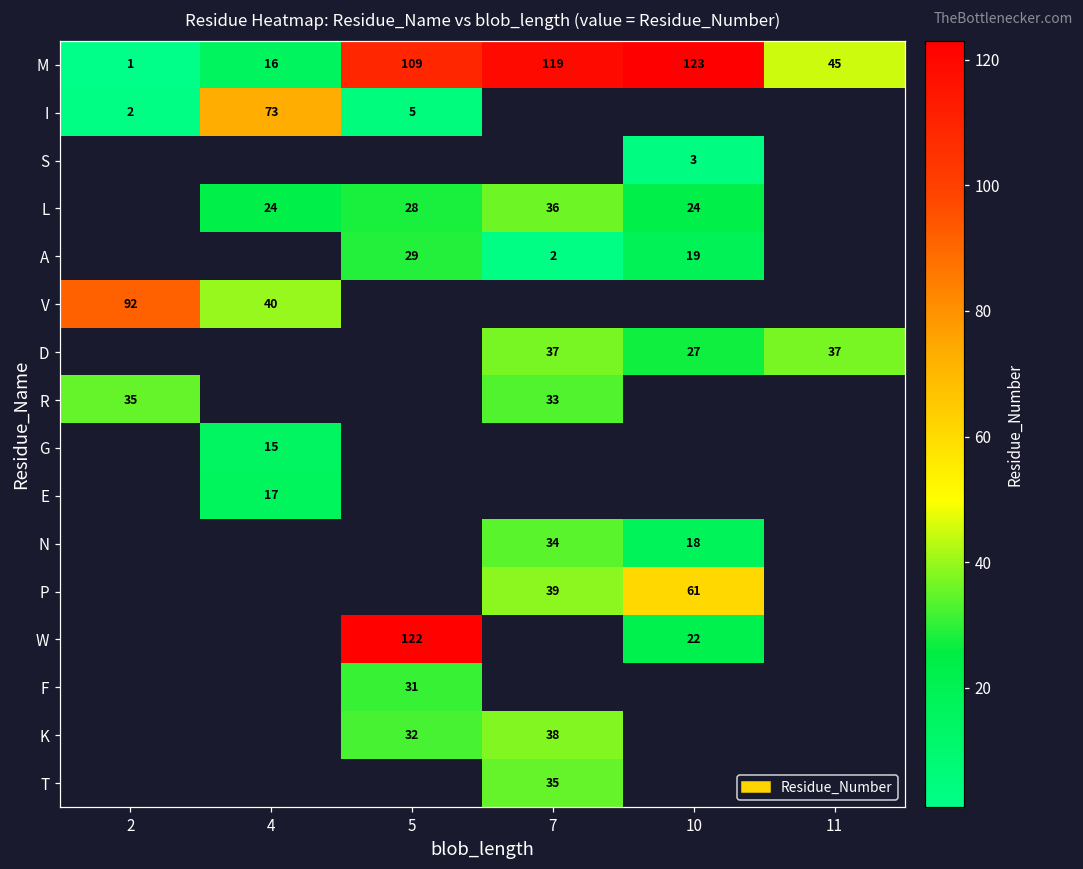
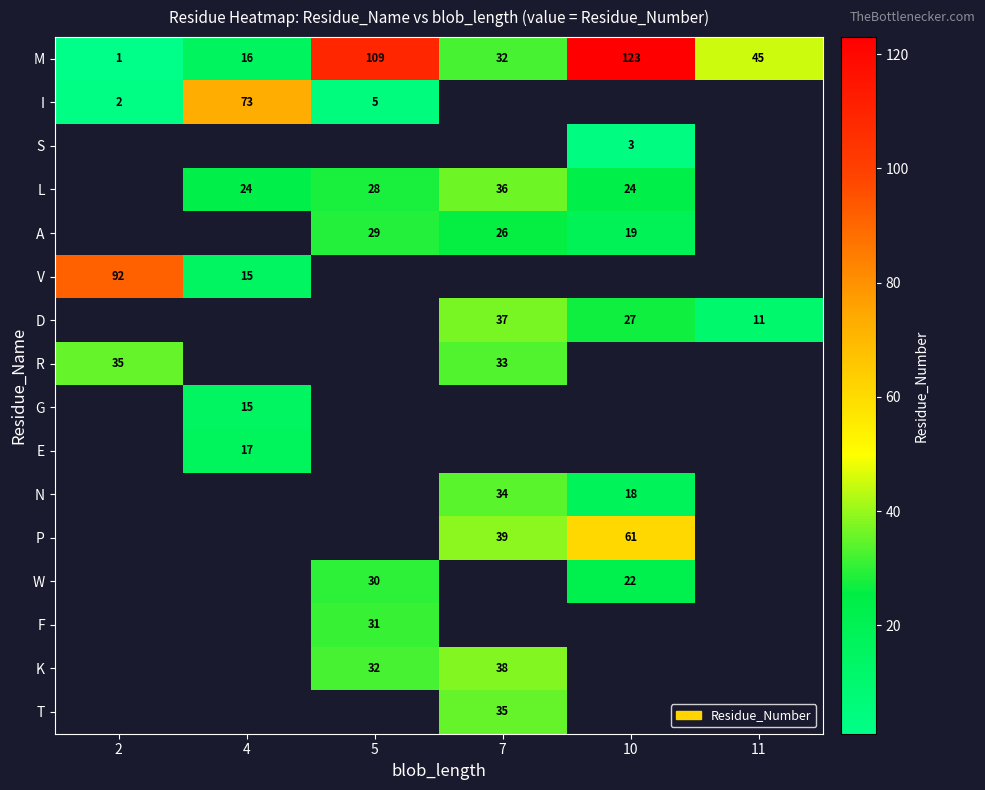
M, 7: 119 -> 32
A, 7: 2 -> 26
V, 4: 40 -> 15
D, 11: 37 -> 11
W, 5: 122 -> 30
